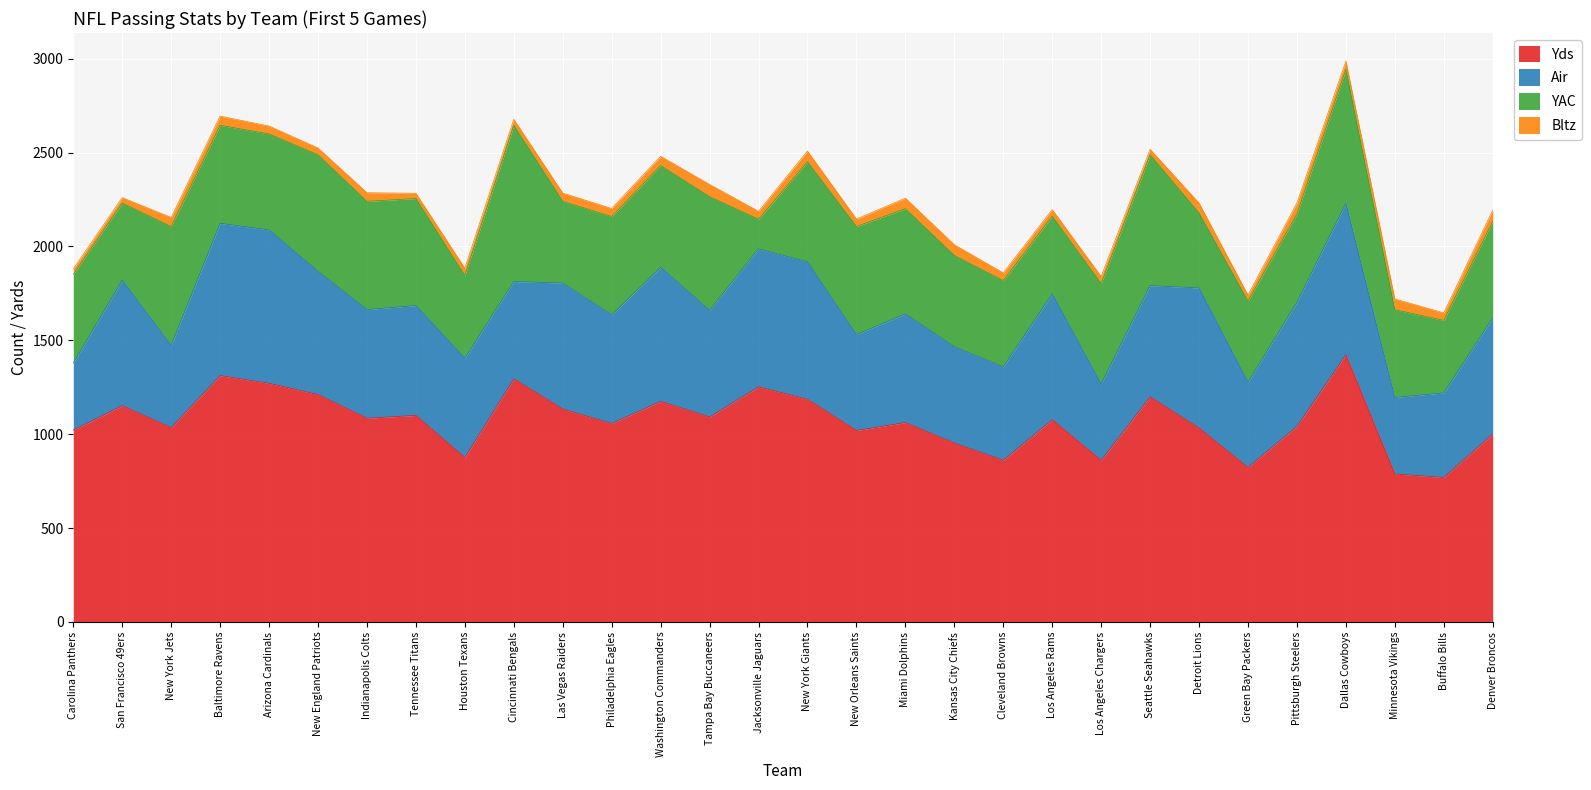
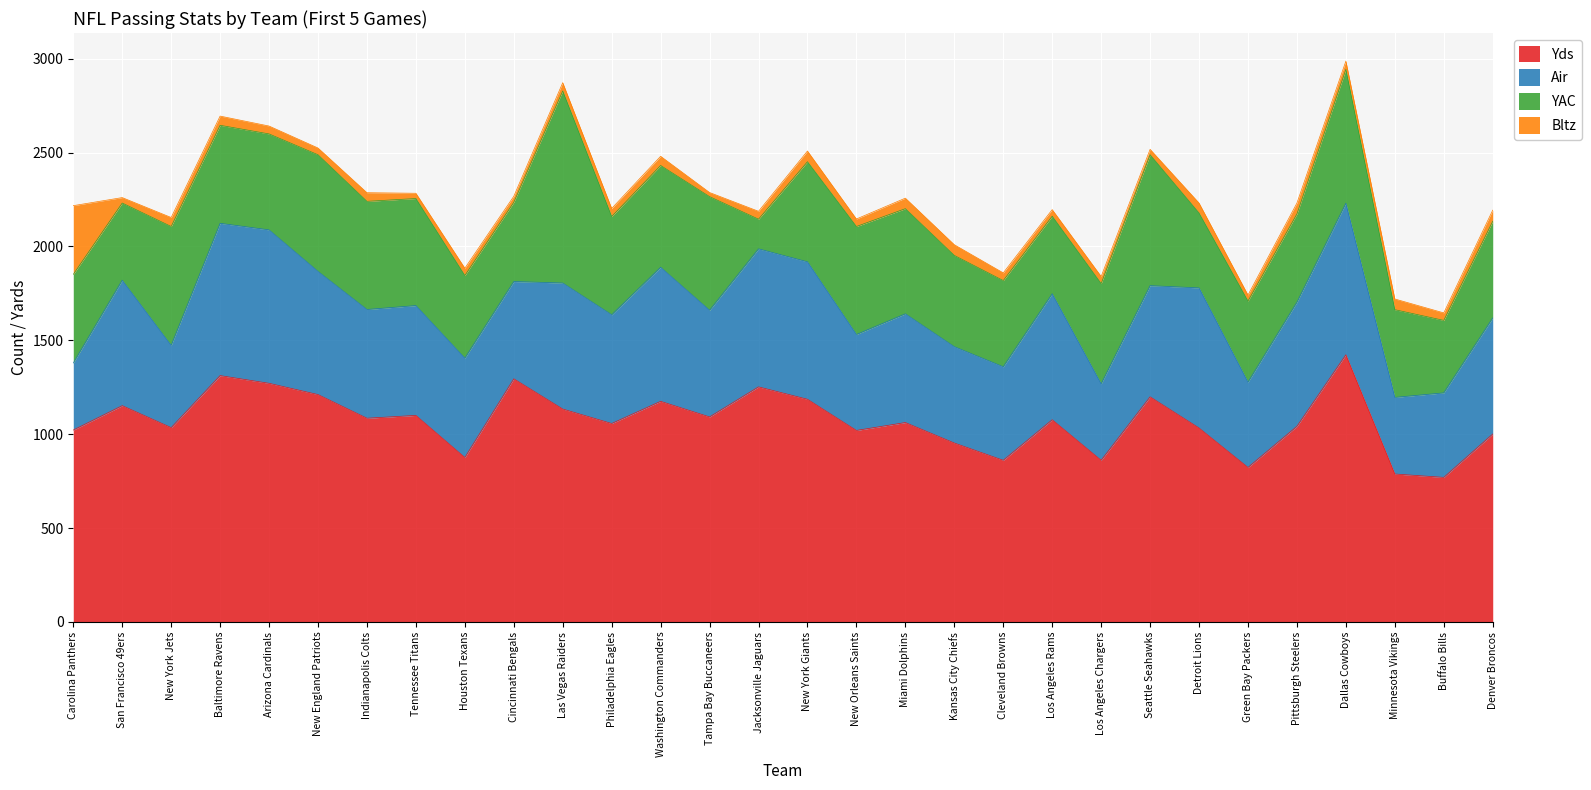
Bltz, Carolina Panthers: 30 -> 370
YAC, Cincinnati Bengals: 830 -> 420
YAC, Las Vegas Raiders: 440 -> 1020
Bltz, Tampa Bay Buccaneers: 70 -> 20
